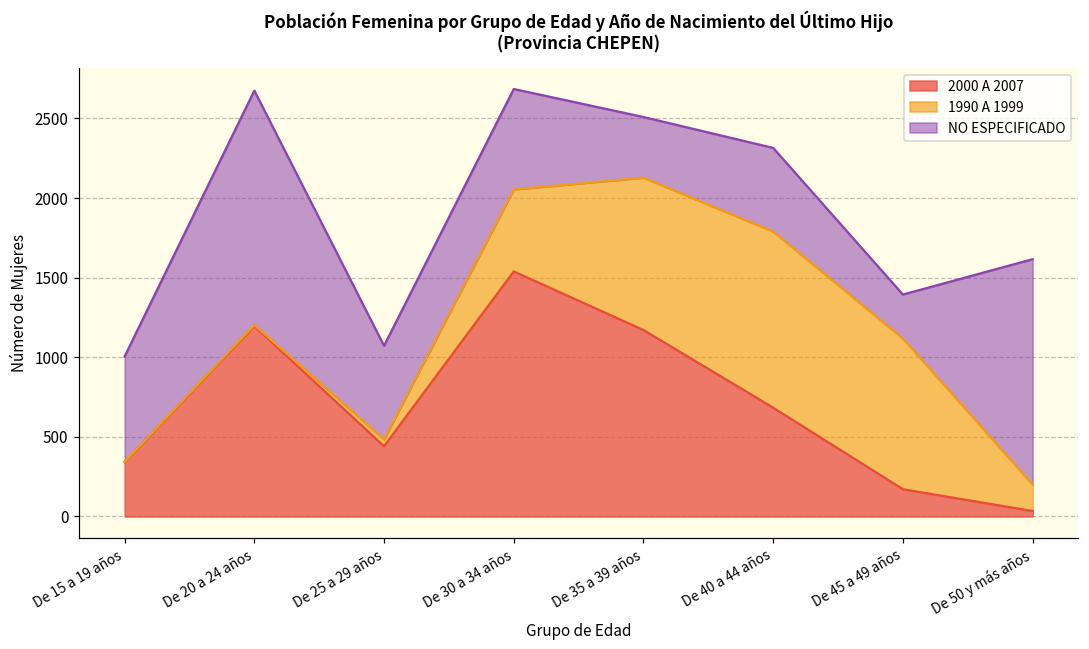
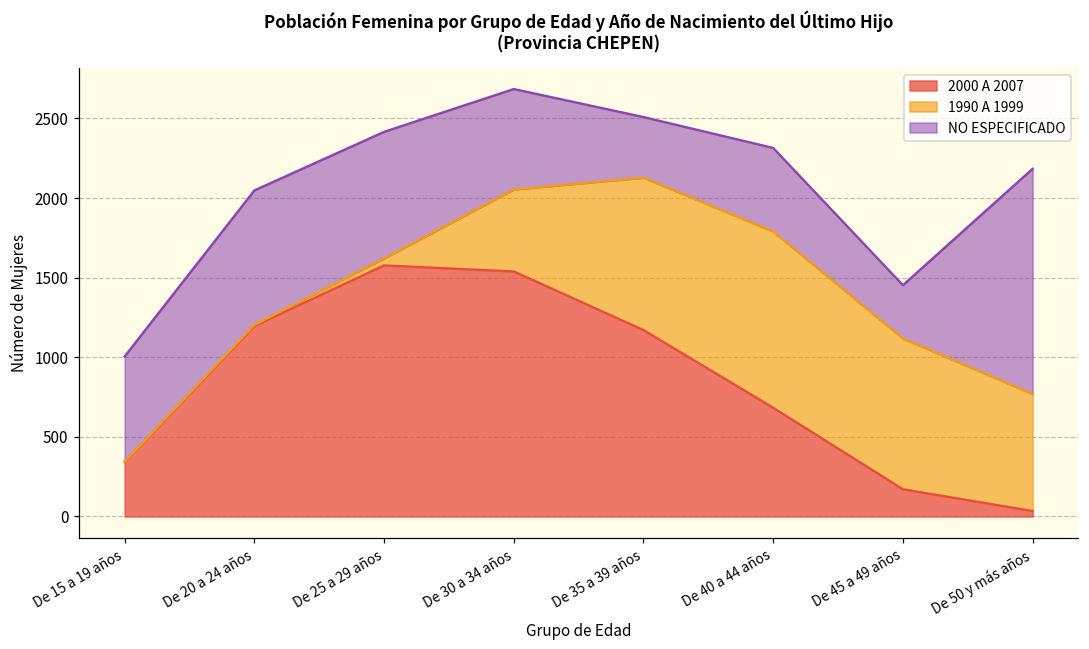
NO ESPECIFICADO, De 20 a 24 años: 1470 -> 850
2000 A 2007, De 25 a 29 años: 440 -> 1580
NO ESPECIFICADO, De 25 a 29 años: 590 -> 800
NO ESPECIFICADO, De 45 a 49 años: 280 -> 340
1990 A 1999, De 50 y más años: 170 -> 740
